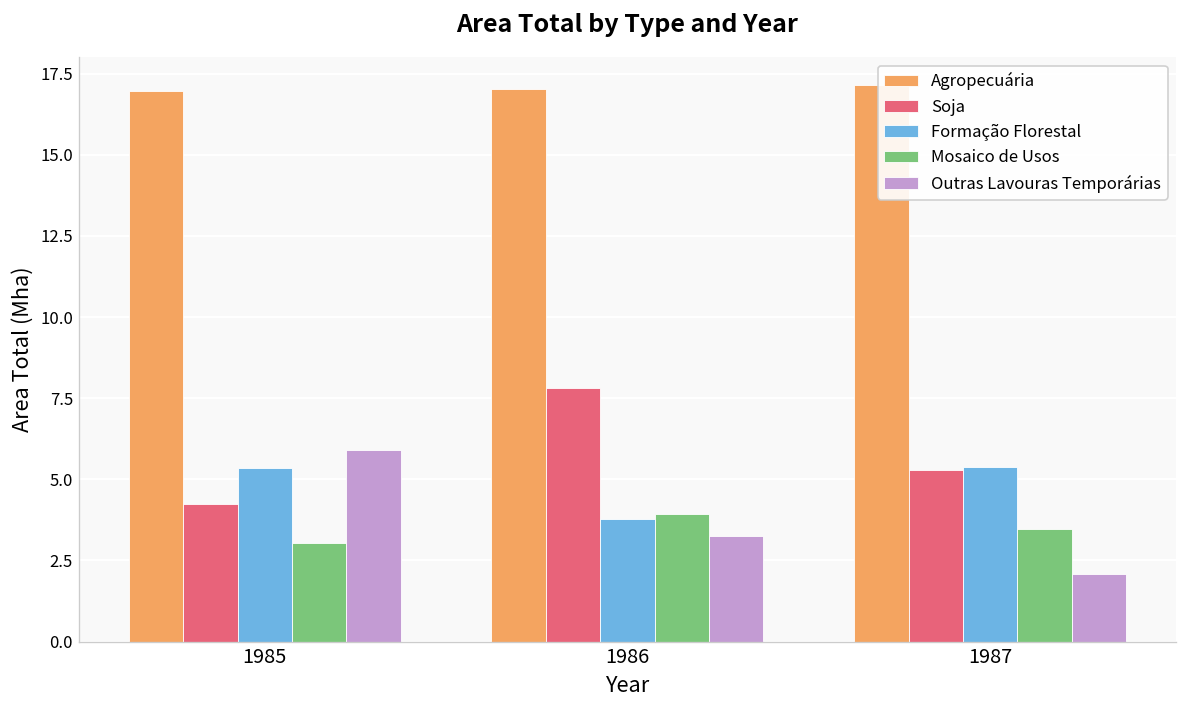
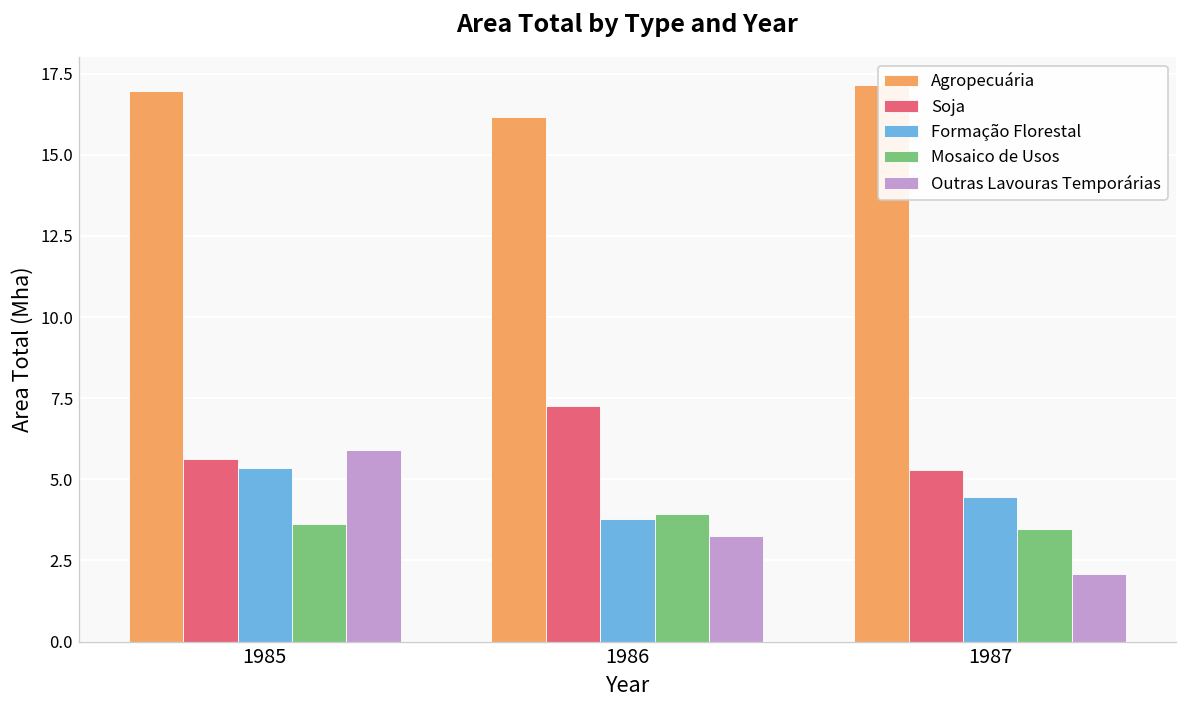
Soja, 1985: 4.3 -> 5.6
Mosaico de Usos, 1985: 3.0 -> 3.6
Agropecuária, 1986: 17.0 -> 16.2
Soja, 1986: 7.8 -> 7.2
Formação Florestal, 1987: 5.4 -> 4.5
